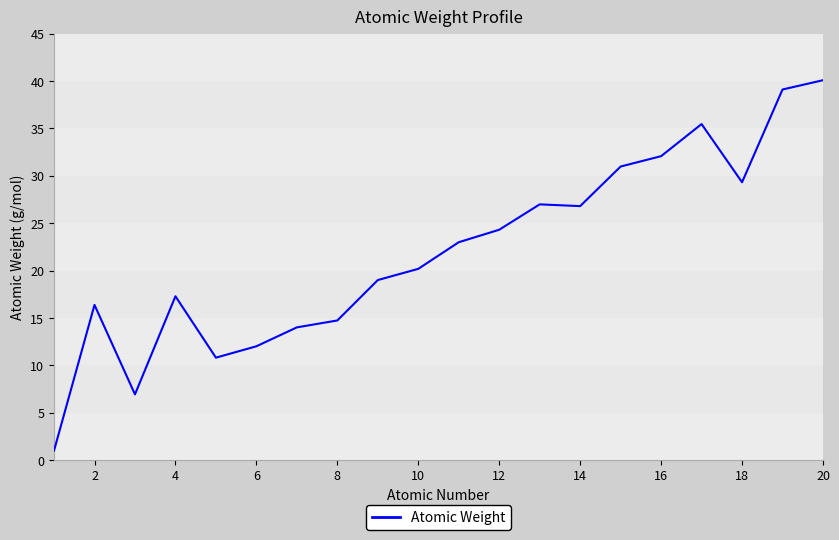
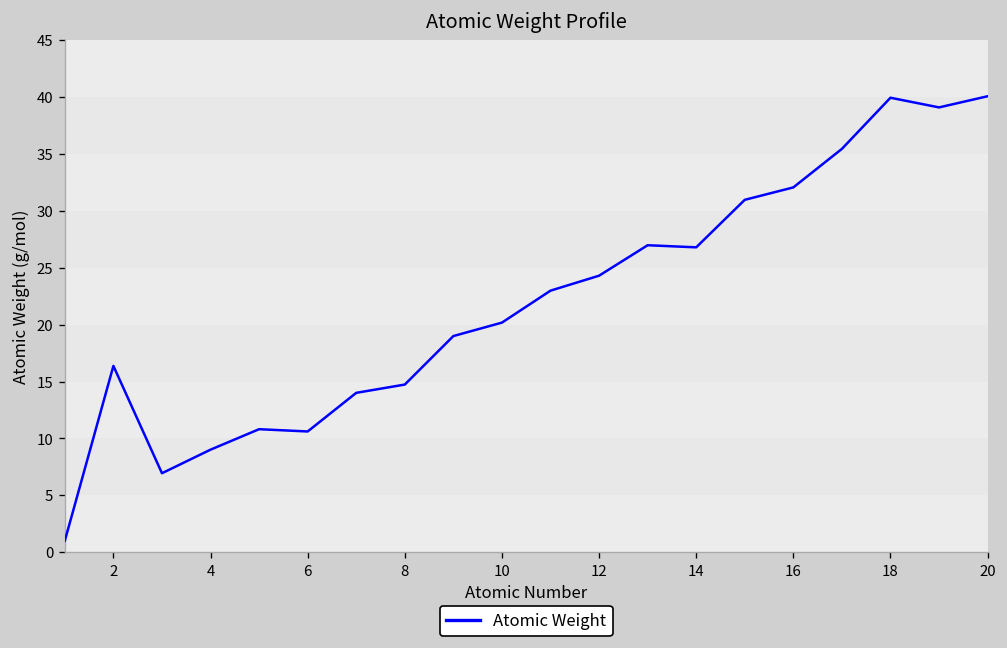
4: 17 -> 9
6: 12 -> 11
18: 29 -> 40
